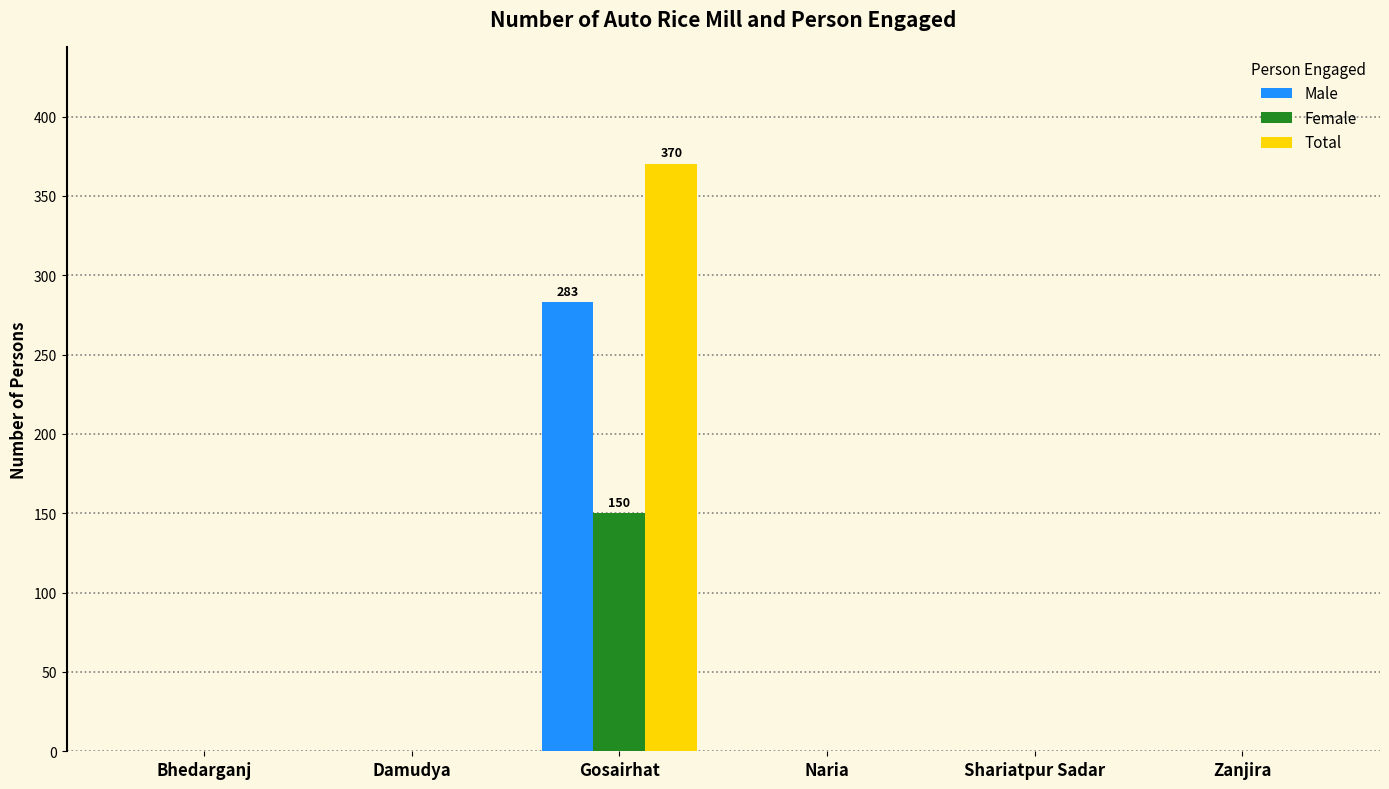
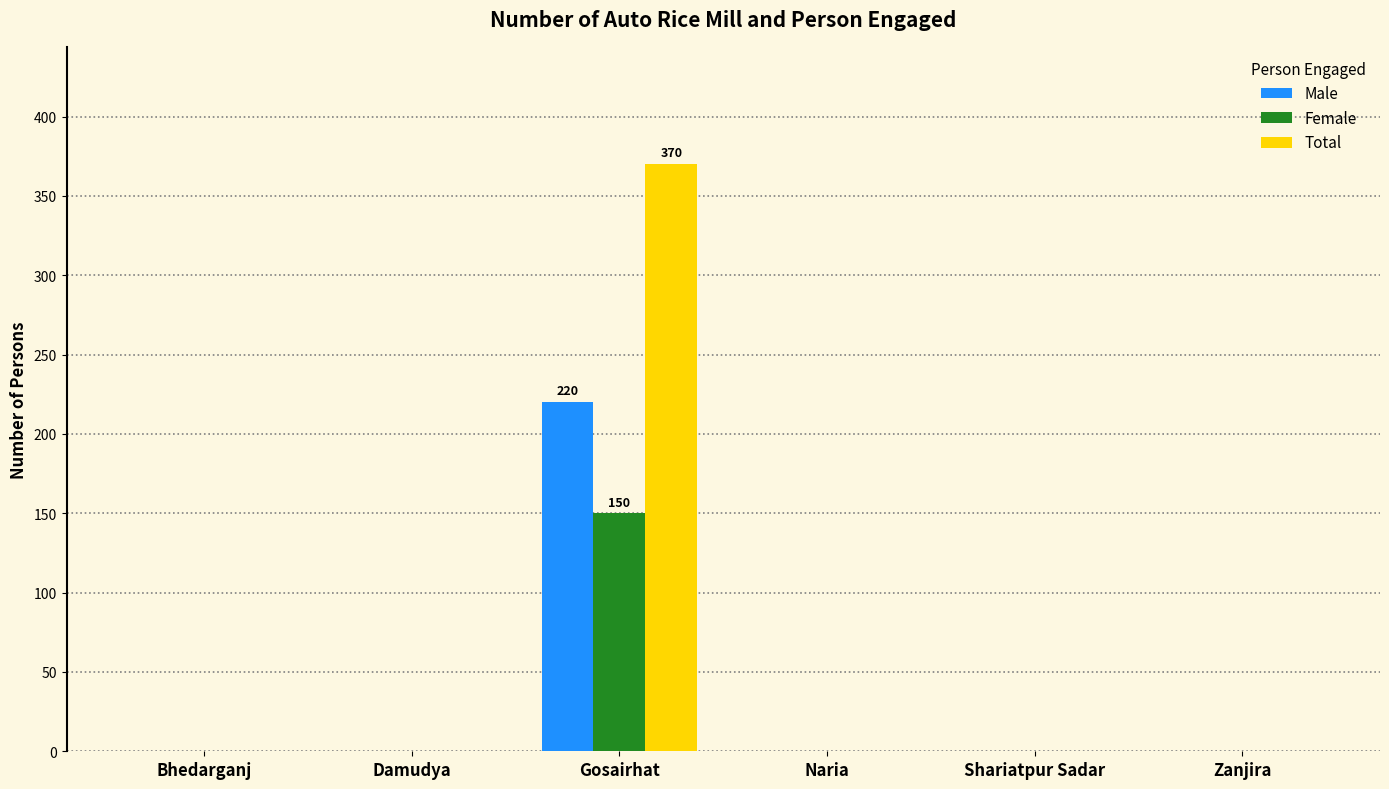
Male, Gosairhat: 283 -> 220
